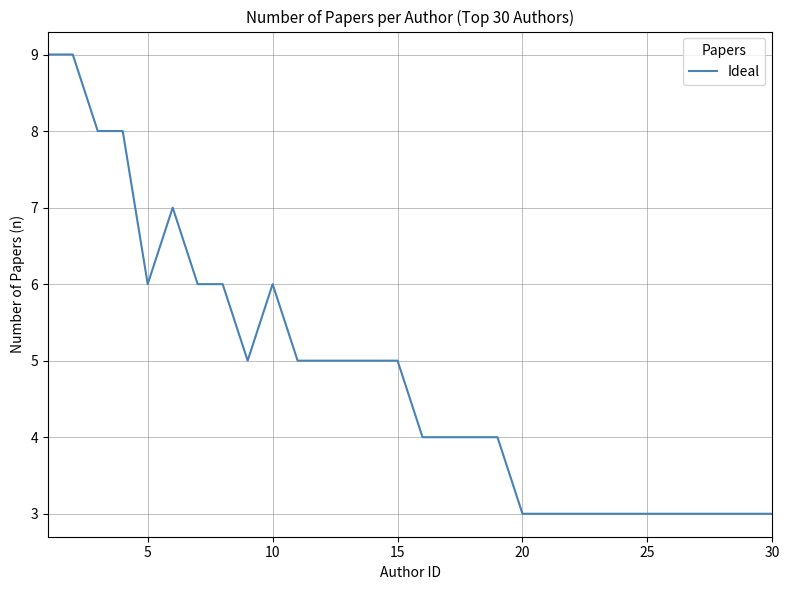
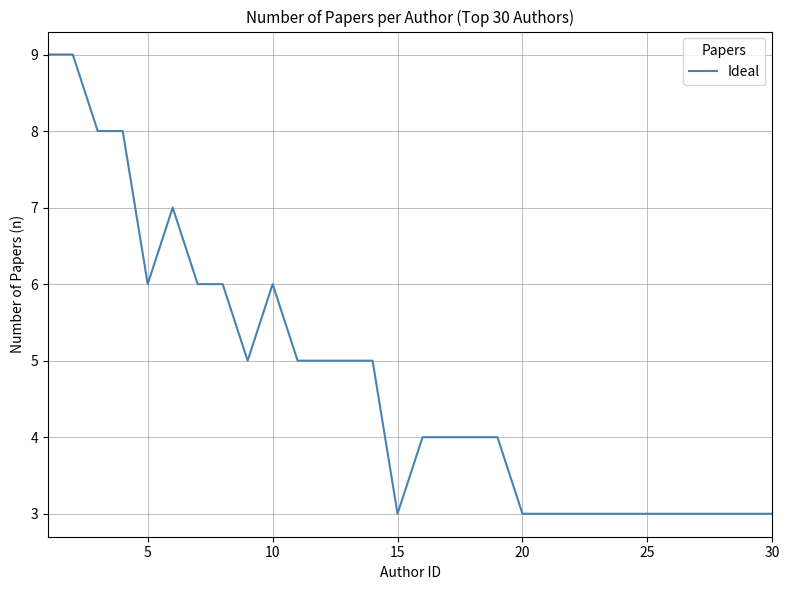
15: 5 -> 3
